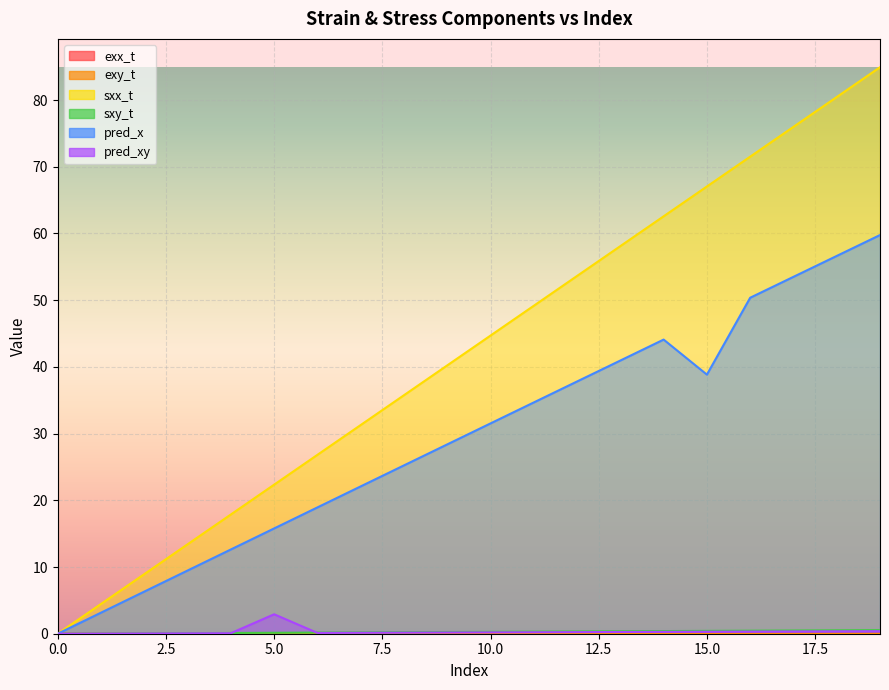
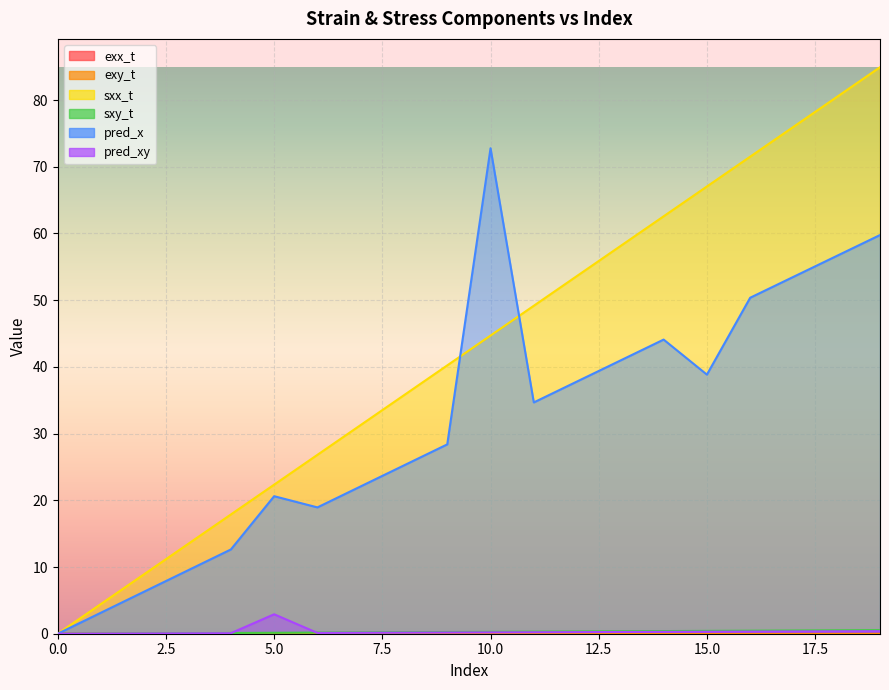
pred_x, 5.0: 16 -> 21
pred_x, 10.0: 32 -> 73
